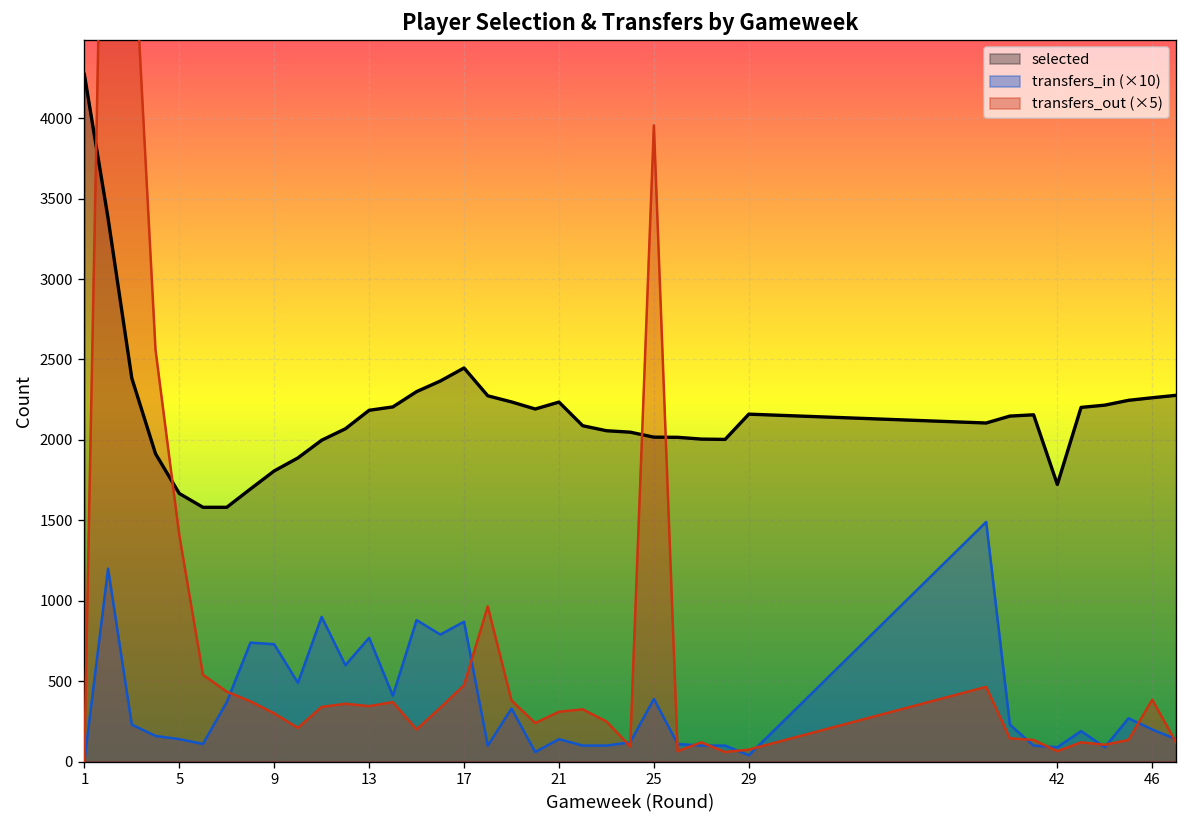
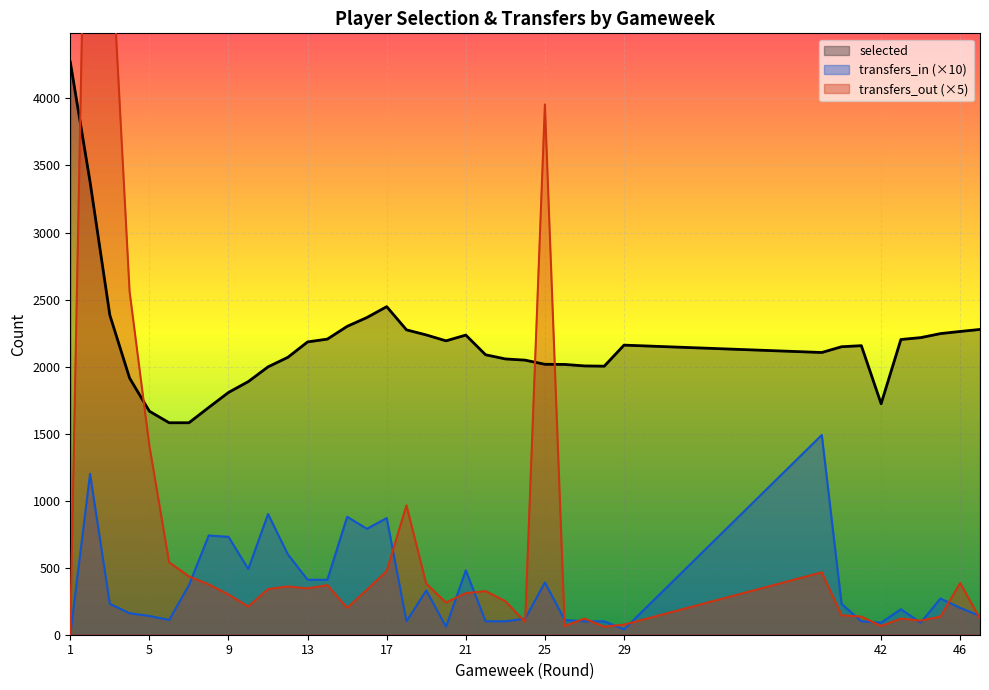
transfers_in (×10), 13: 770 -> 410
transfers_in (×10), 21: 140 -> 480
